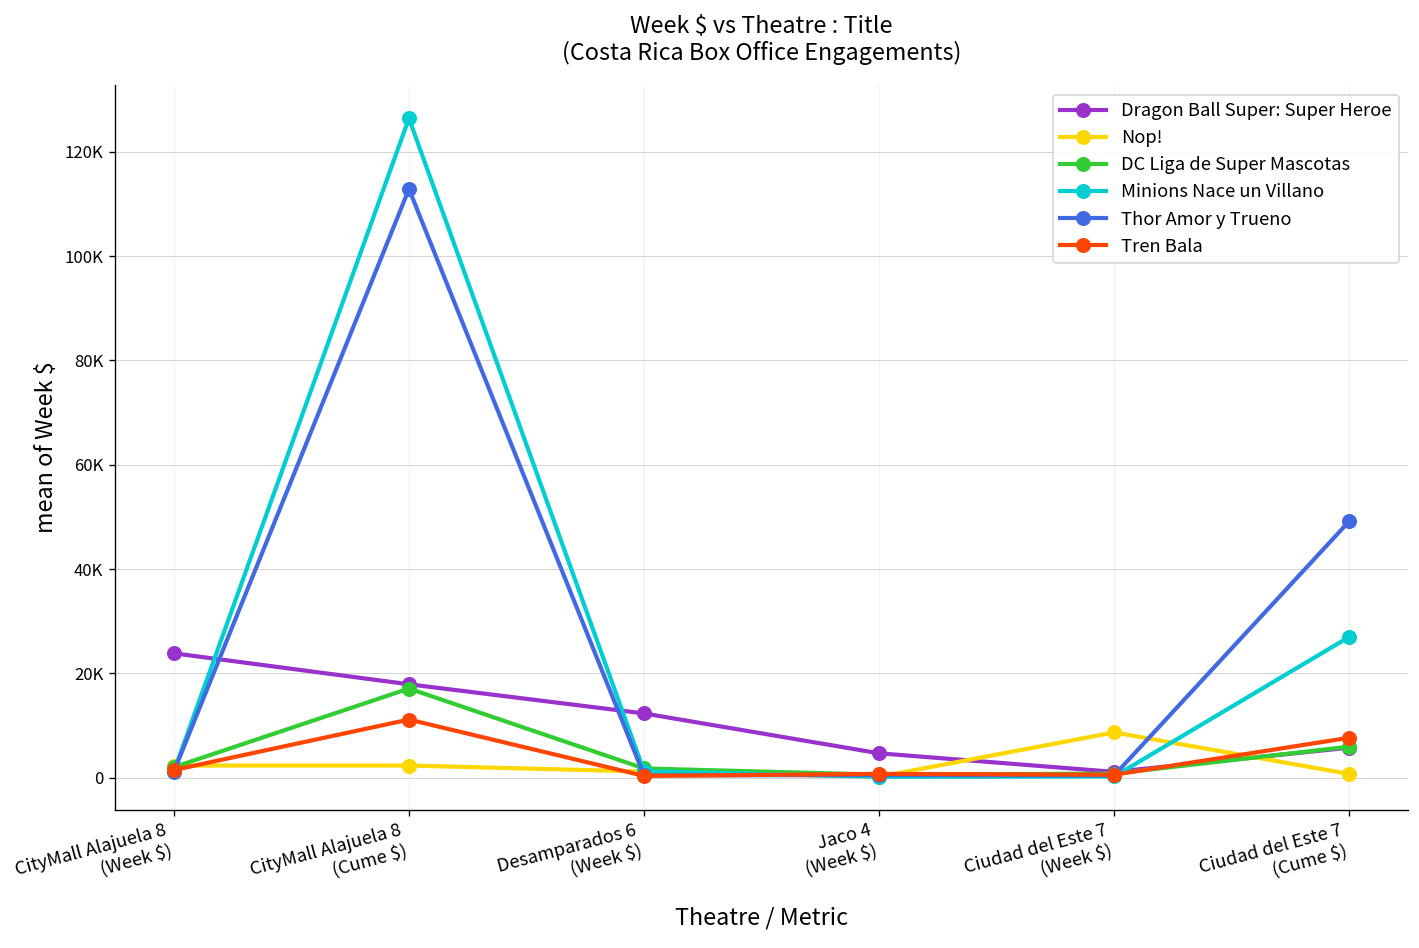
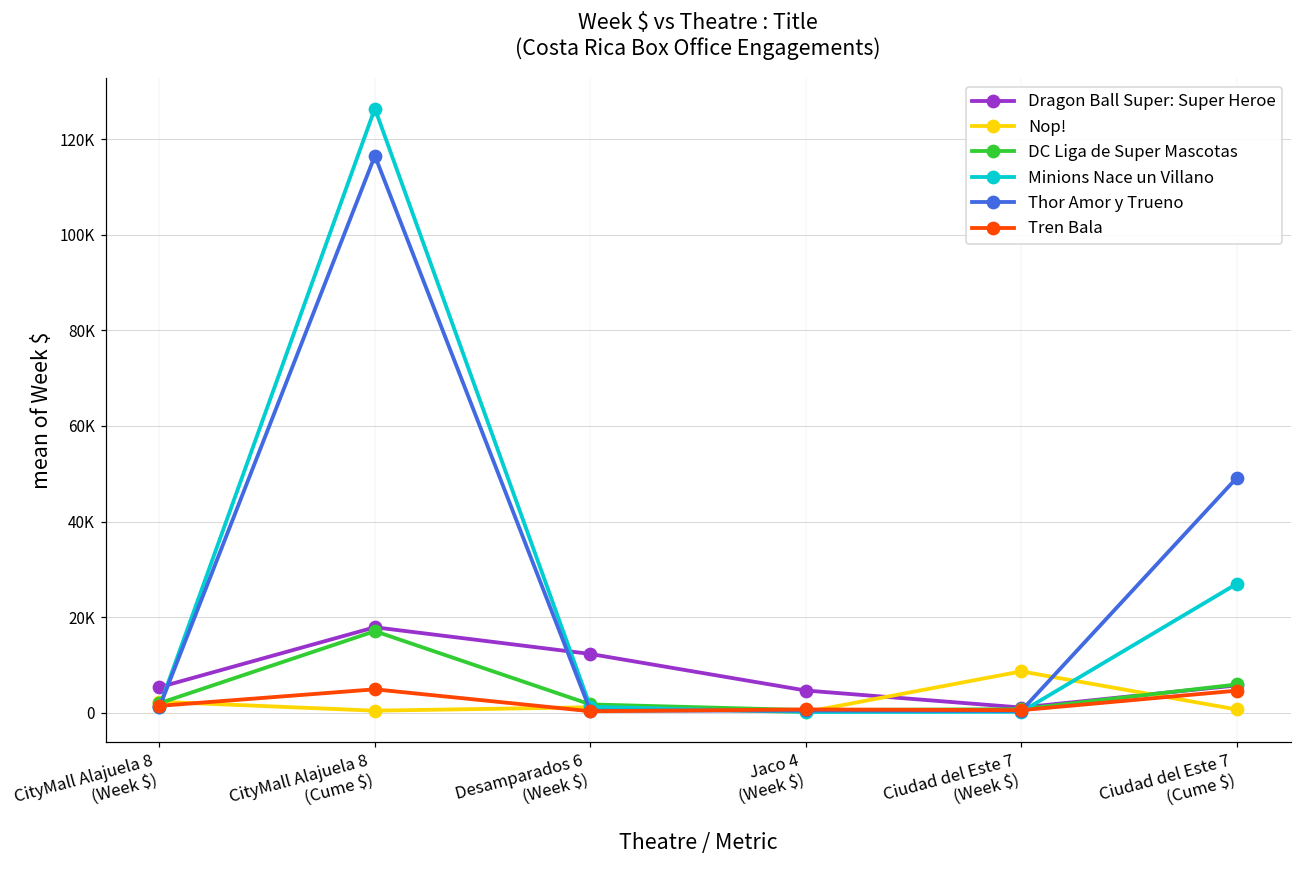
Dragon Ball Super: Super Heroe, CityMall Alajuela 8 (Week $): 24000 -> 5000
Nop!, CityMall Alajuela 8 (Cume $): 2000 -> 0
Thor Amor y Trueno, CityMall Alajuela 8 (Cume $): 113000 -> 117000
Tren Bala, CityMall Alajuela 8 (Cume $): 11000 -> 5000
Tren Bala, Ciudad del Este 7 (Cume $): 8000 -> 5000
